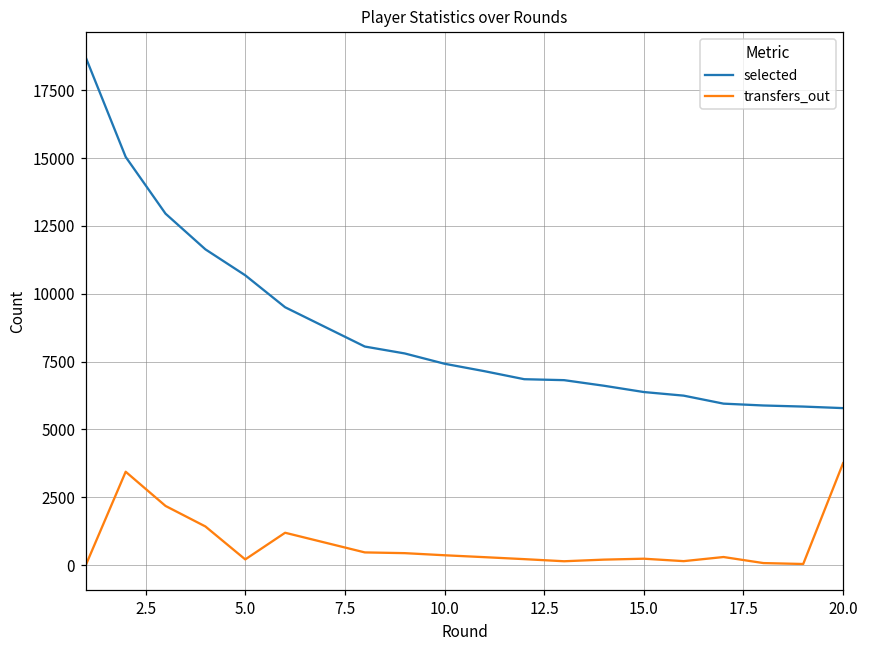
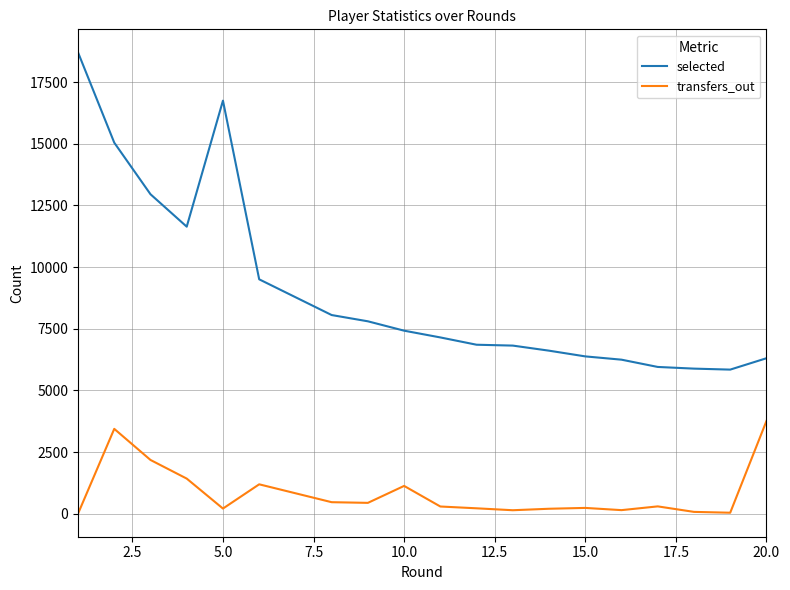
selected, 5.0: 10700 -> 16800
transfers_out, 10.0: 400 -> 1100
selected, 20.0: 5800 -> 6300
